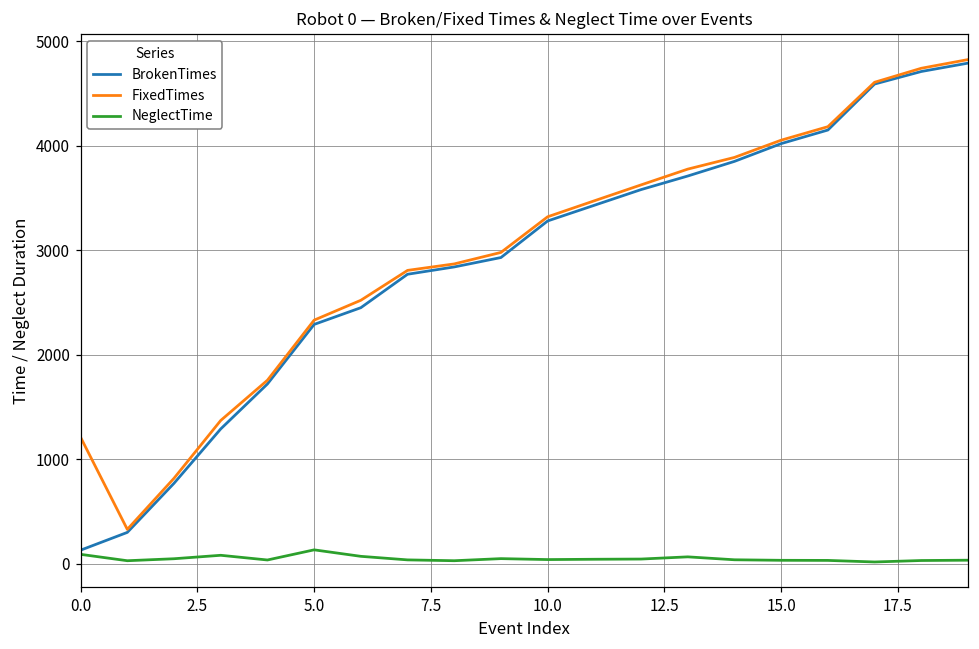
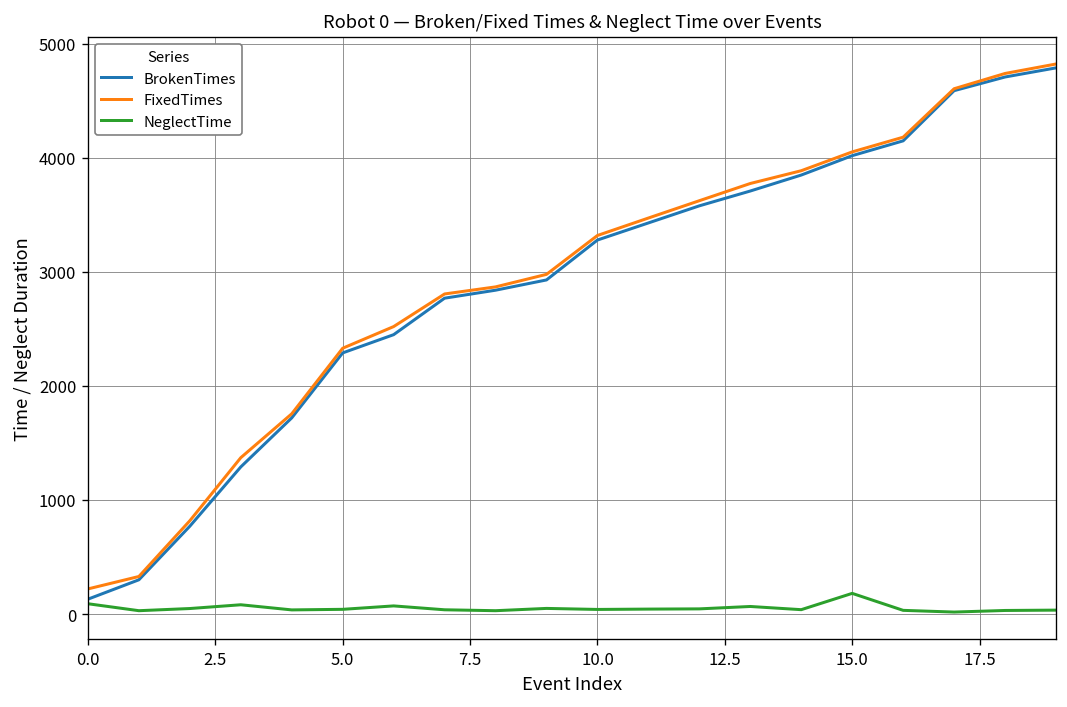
FixedTimes, 0.0: 1200 -> 200
NeglectTime, 5.0: 100 -> 0
NeglectTime, 15.0: 0 -> 200
